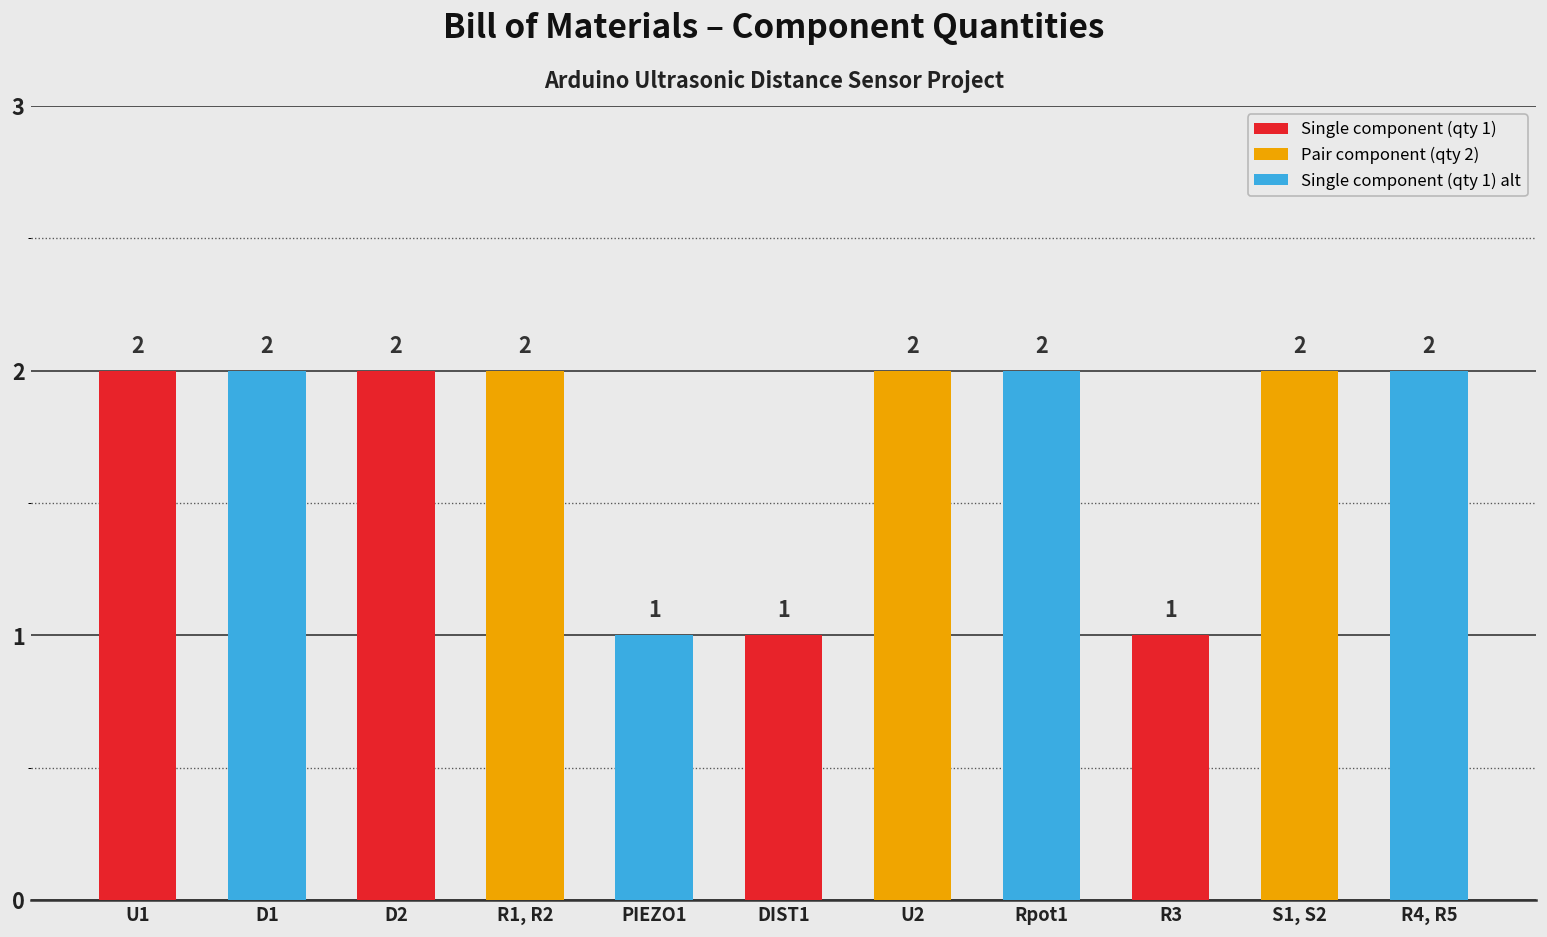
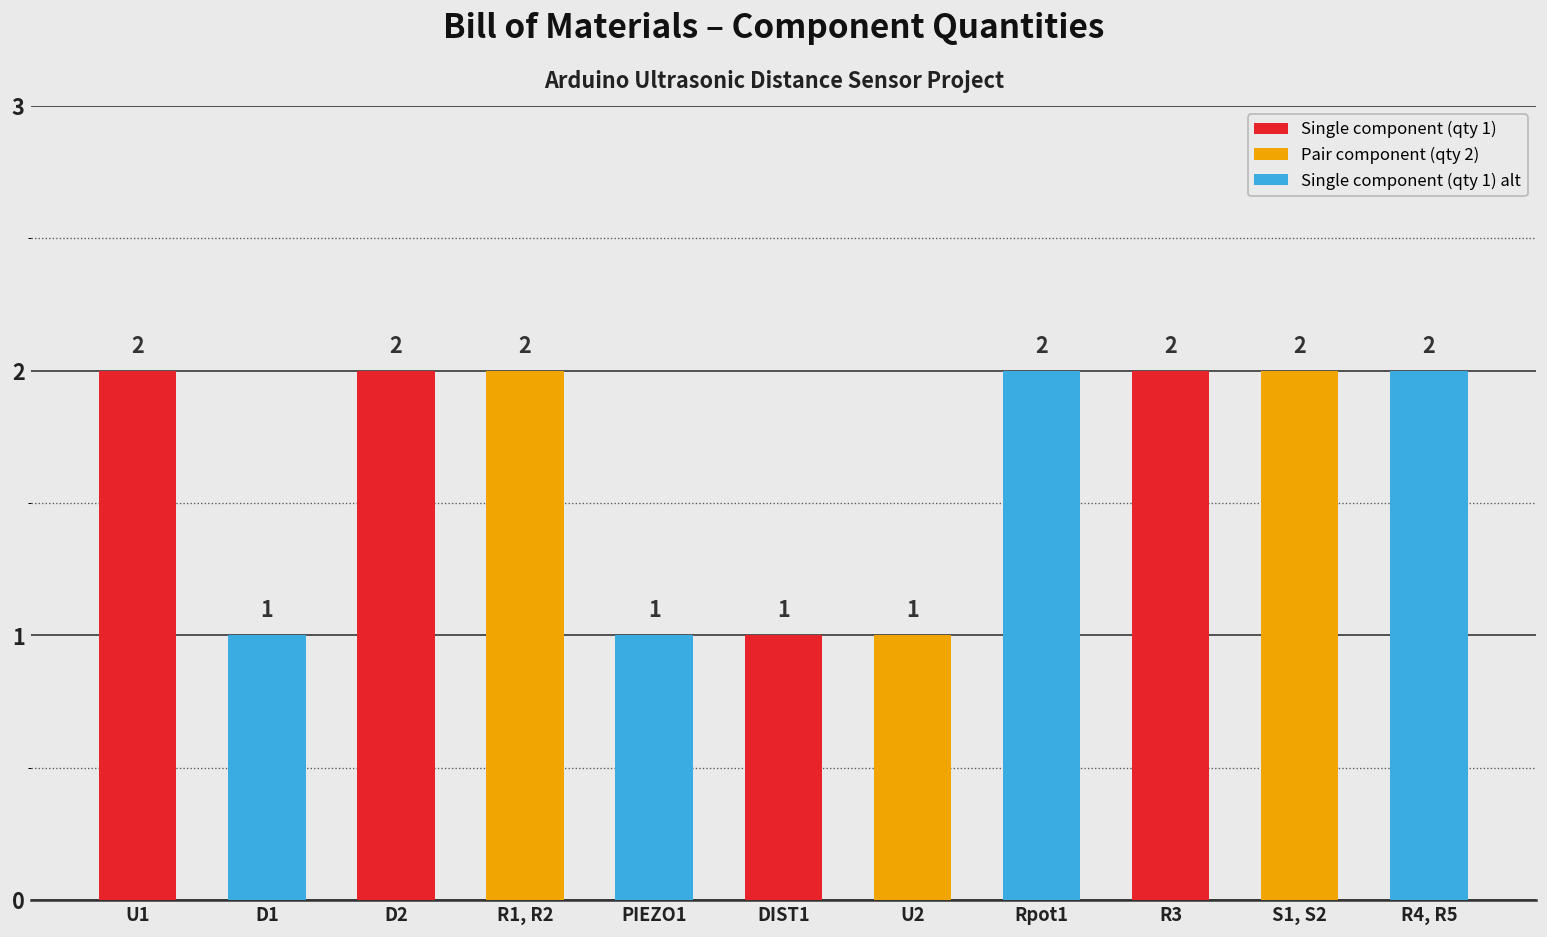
D1: 2 -> 1
U2: 2 -> 1
R3: 1 -> 2
